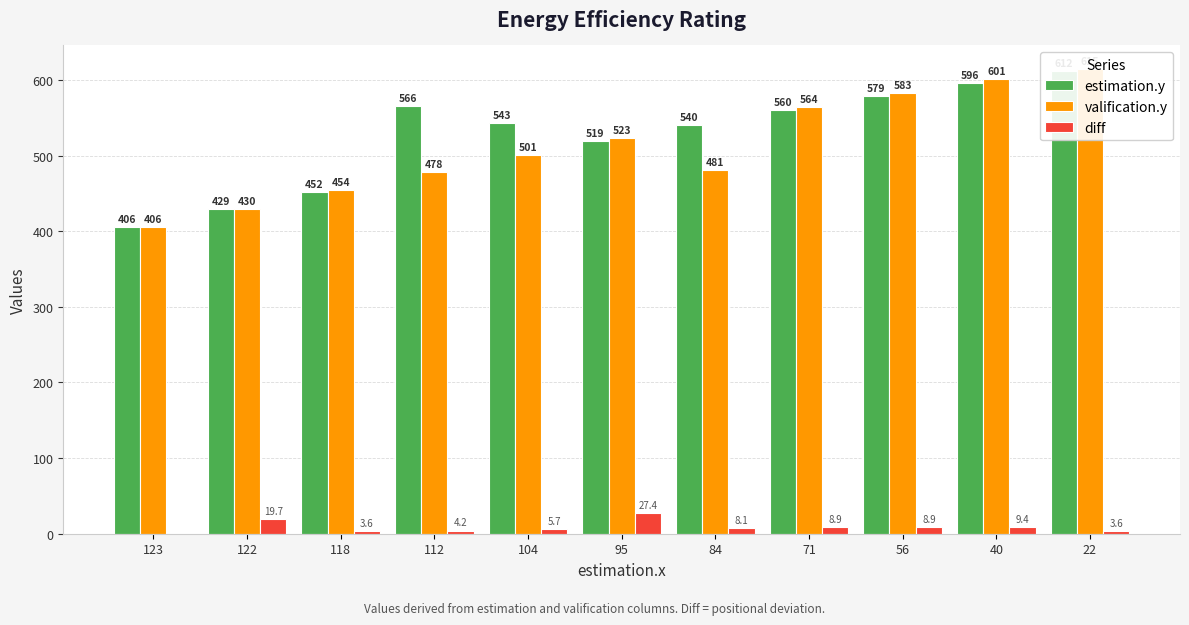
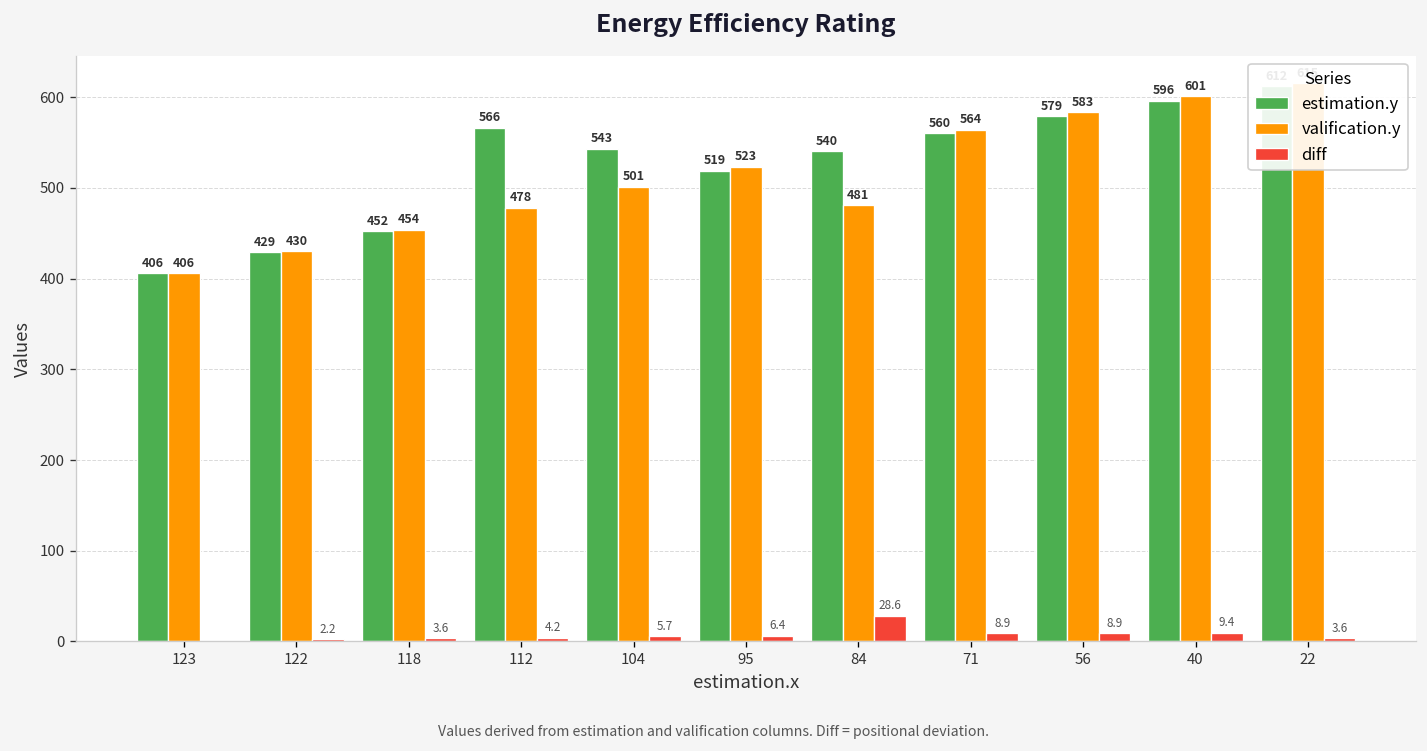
diff, 122: 19.7 -> 2.2
diff, 95: 27.4 -> 6.4
diff, 84: 8.1 -> 28.6
